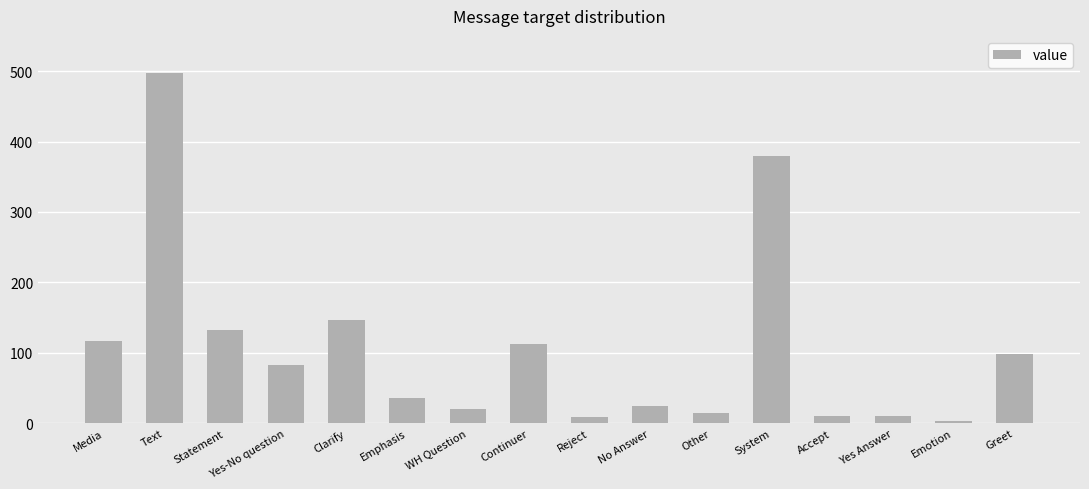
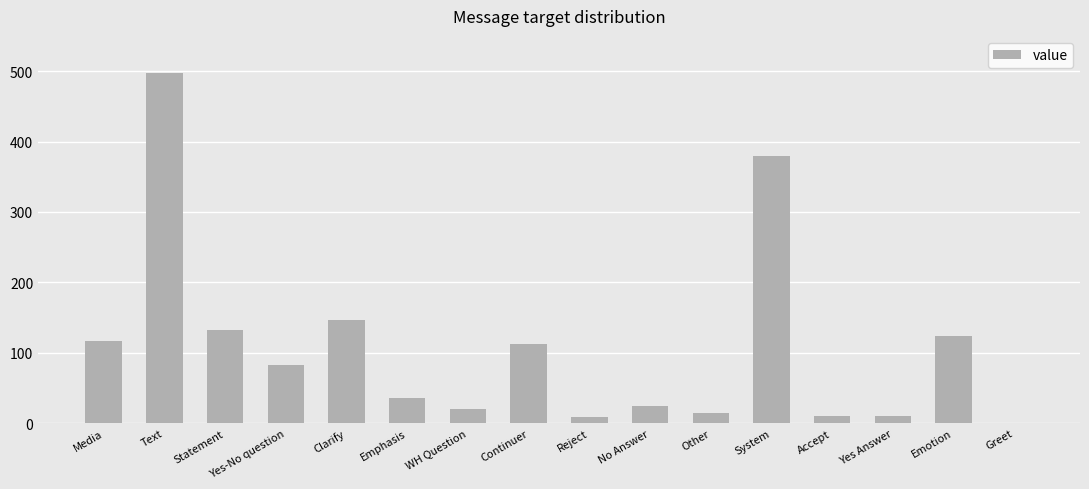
Emotion: 0 -> 120
Greet: 100 -> 0
